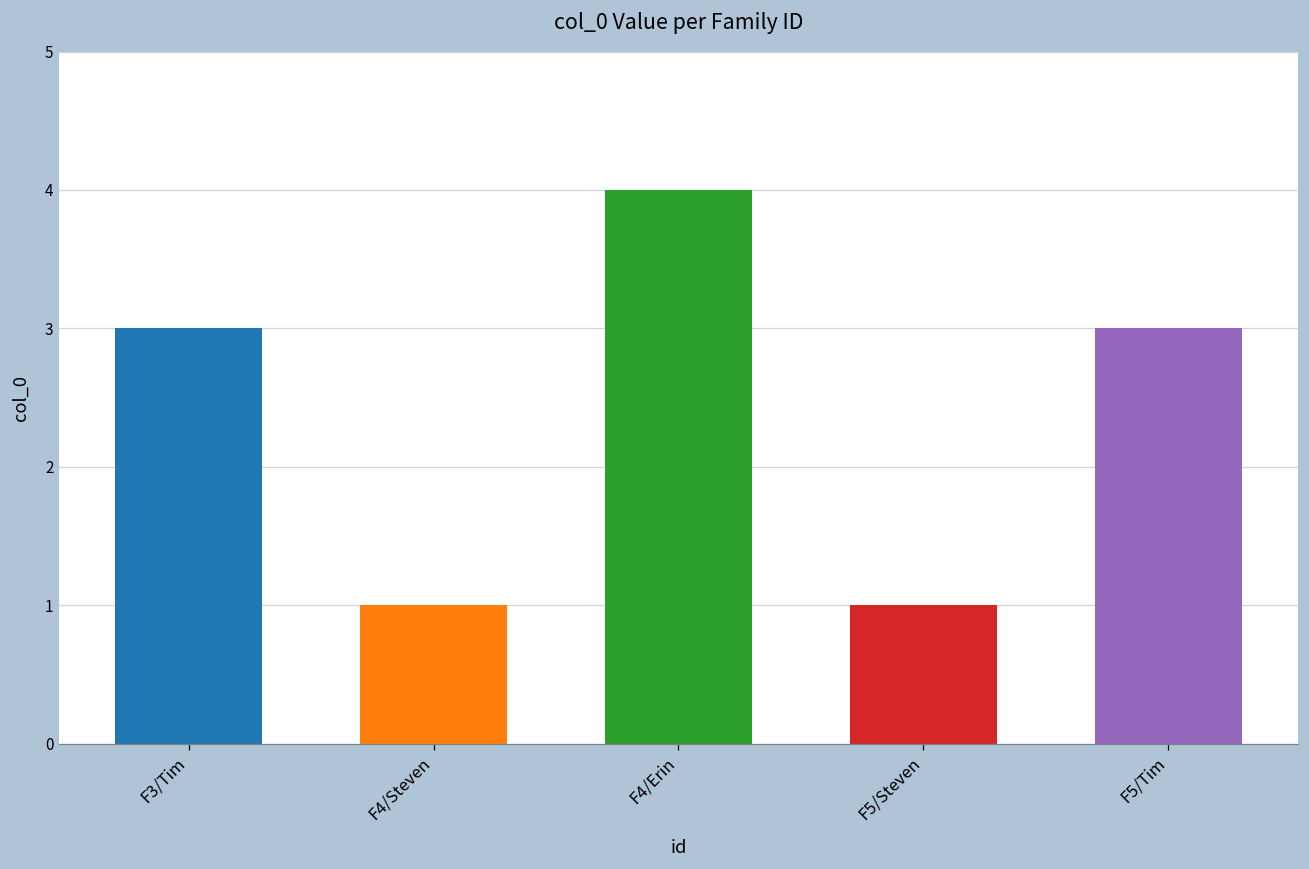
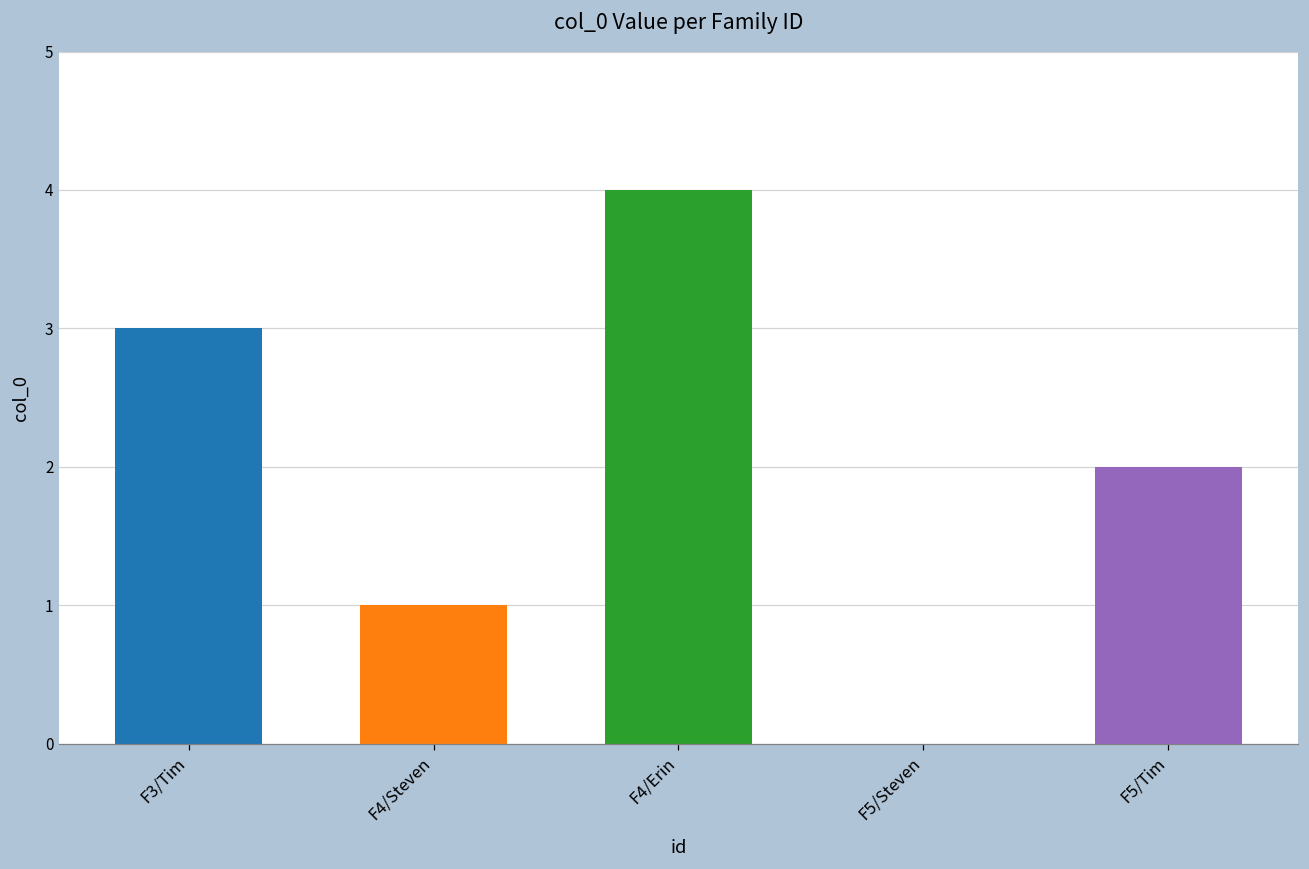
F5/Steven: 1 -> 0
F5/Tim: 3 -> 2
